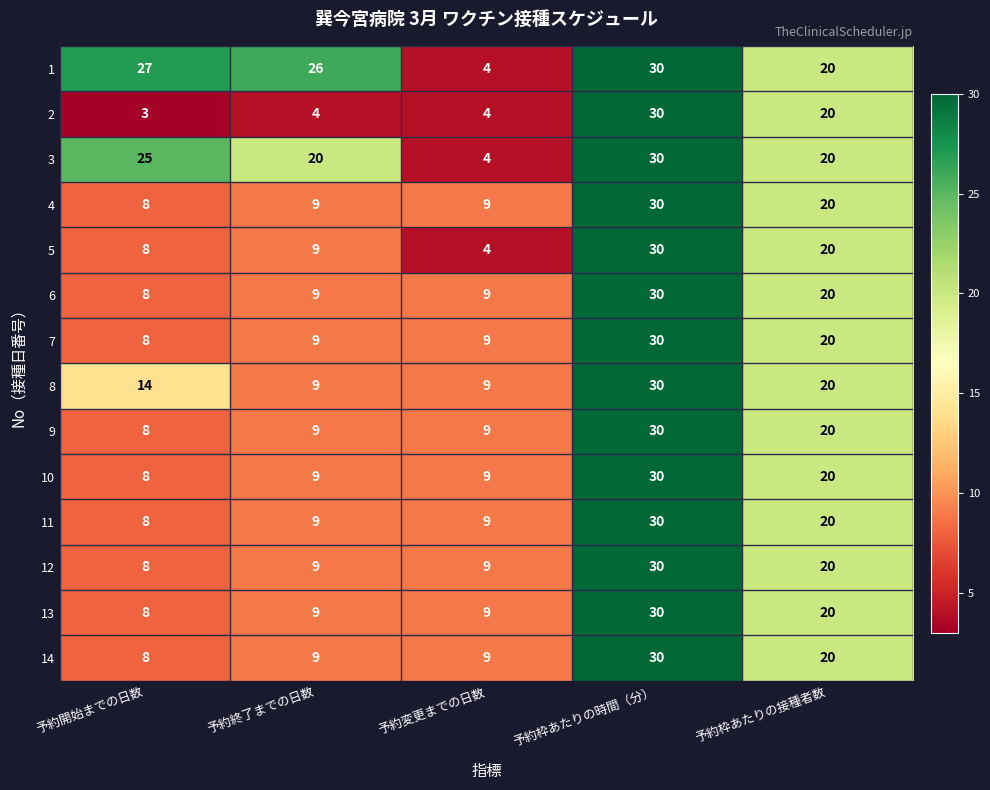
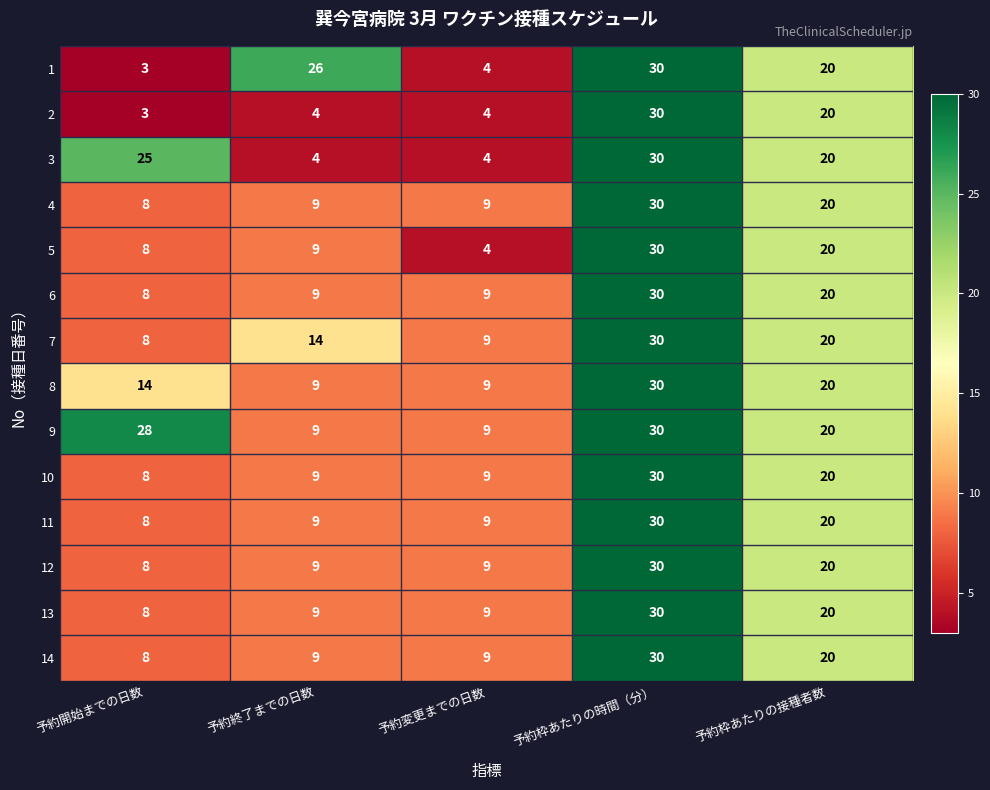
1, 予約開始までの日数: 27 -> 3
3, 予約終了までの日数: 20 -> 4
7, 予約終了までの日数: 9 -> 14
9, 予約開始までの日数: 8 -> 28
